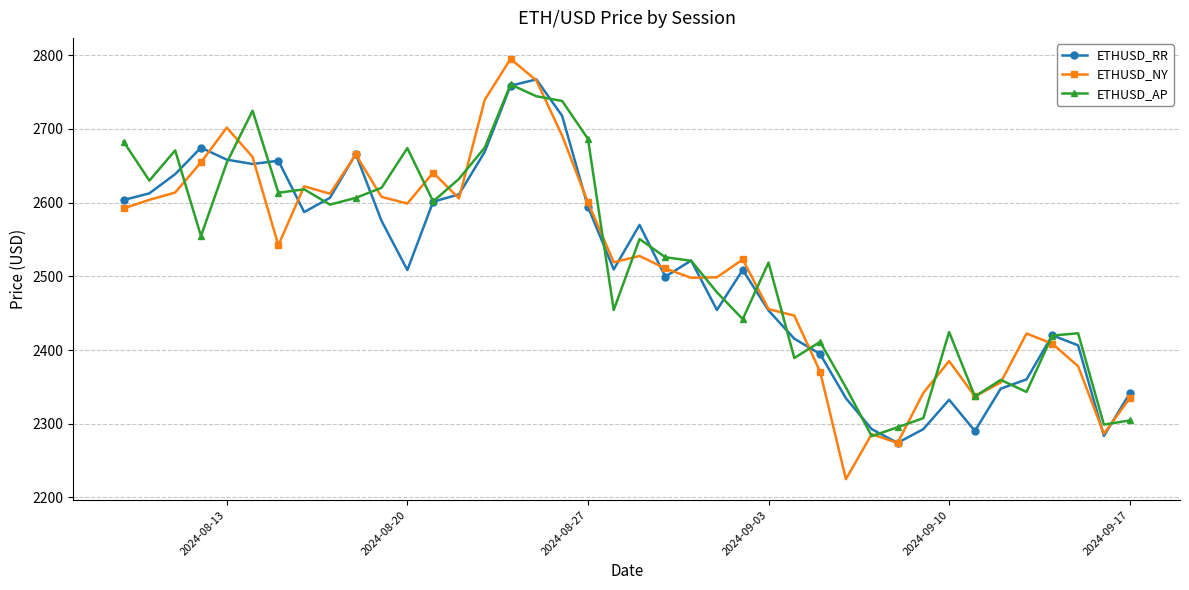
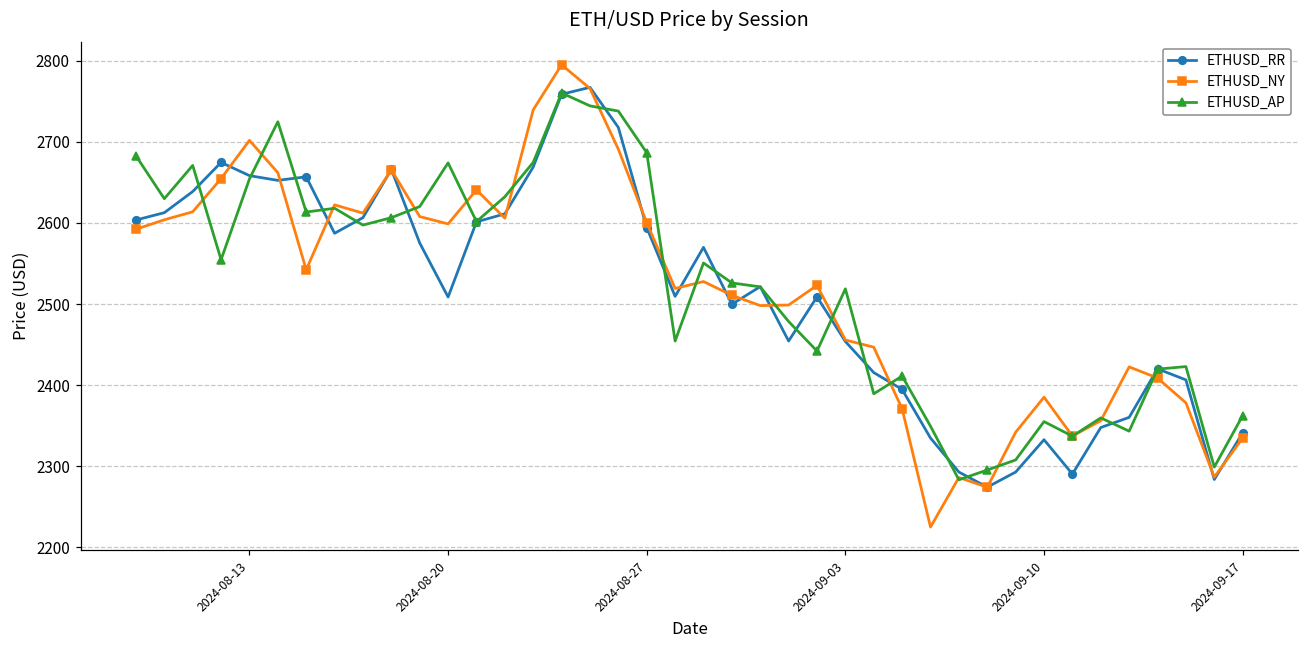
ETHUSD_AP, 2024-09-10: 2420 -> 2350
ETHUSD_AP, 2024-09-17: 2300 -> 2360
